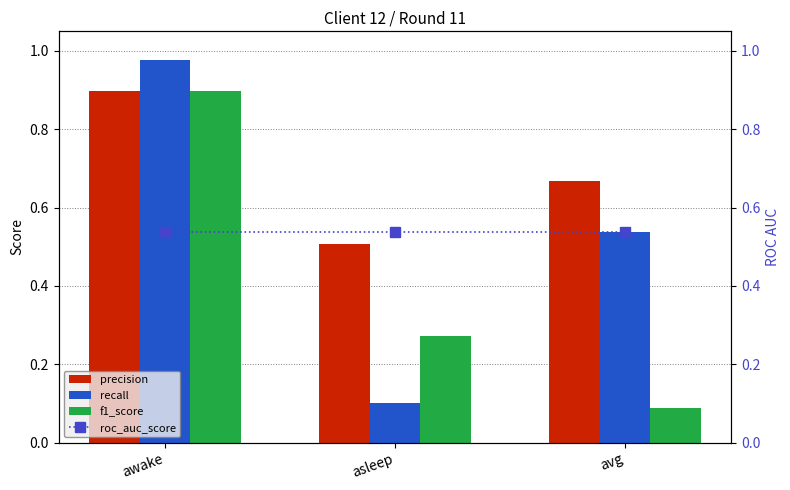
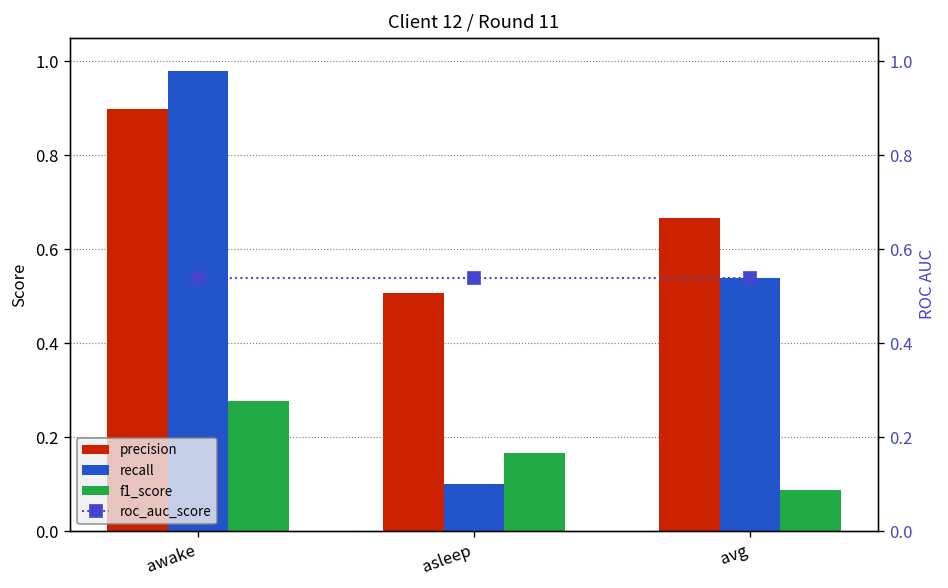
f1_score, awake: 0.90 -> 0.28
f1_score, asleep: 0.27 -> 0.17
